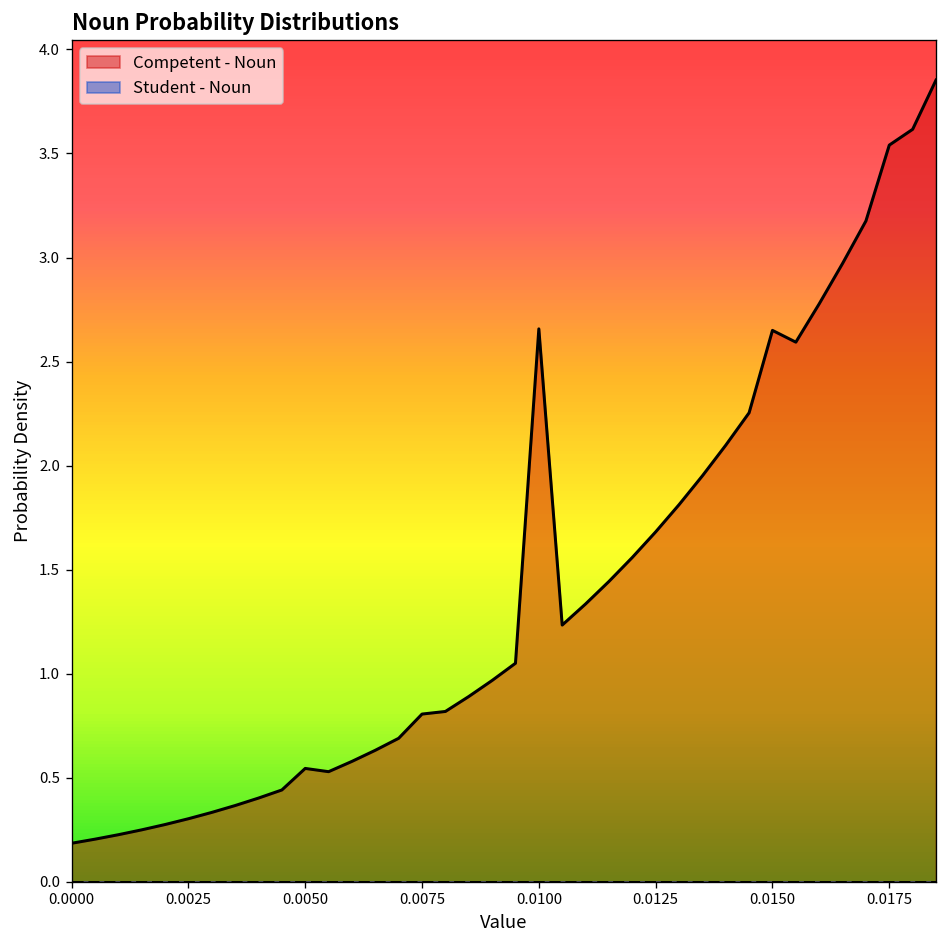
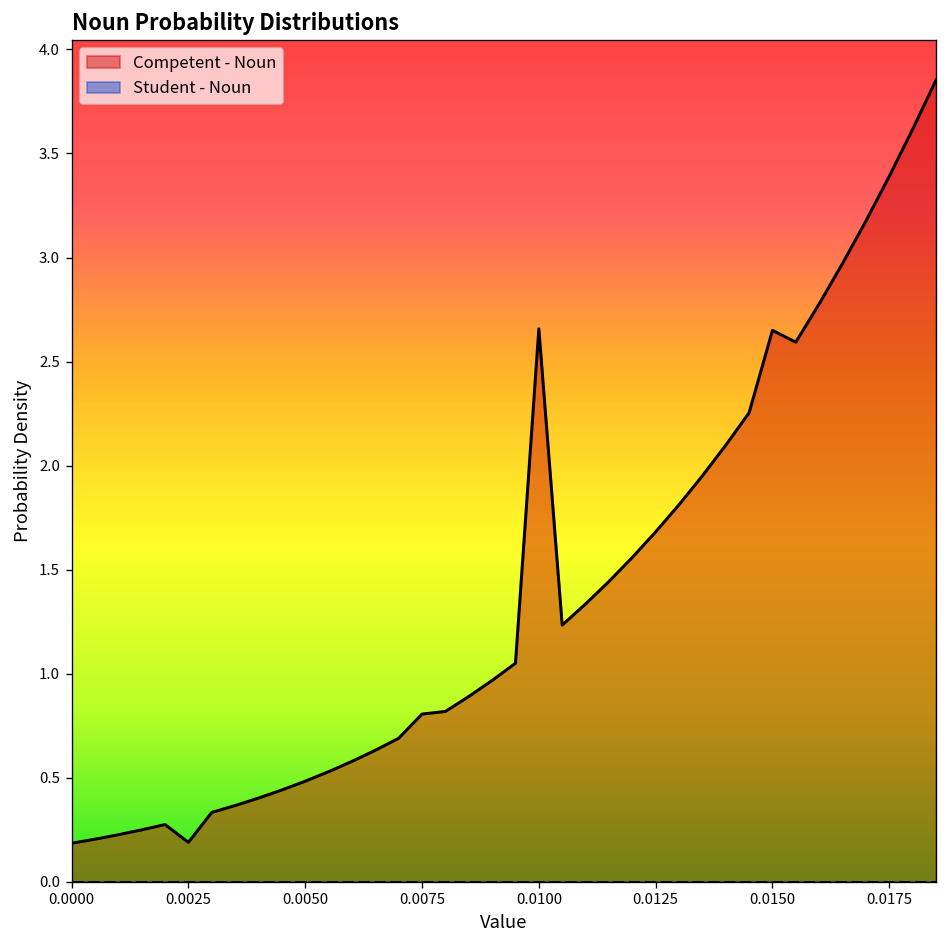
Competent - Noun, 0.0025: 0.30 -> 0.19
Competent - Noun, 0.0050: 0.54 -> 0.48
Competent - Noun, 0.0175: 3.54 -> 3.39
